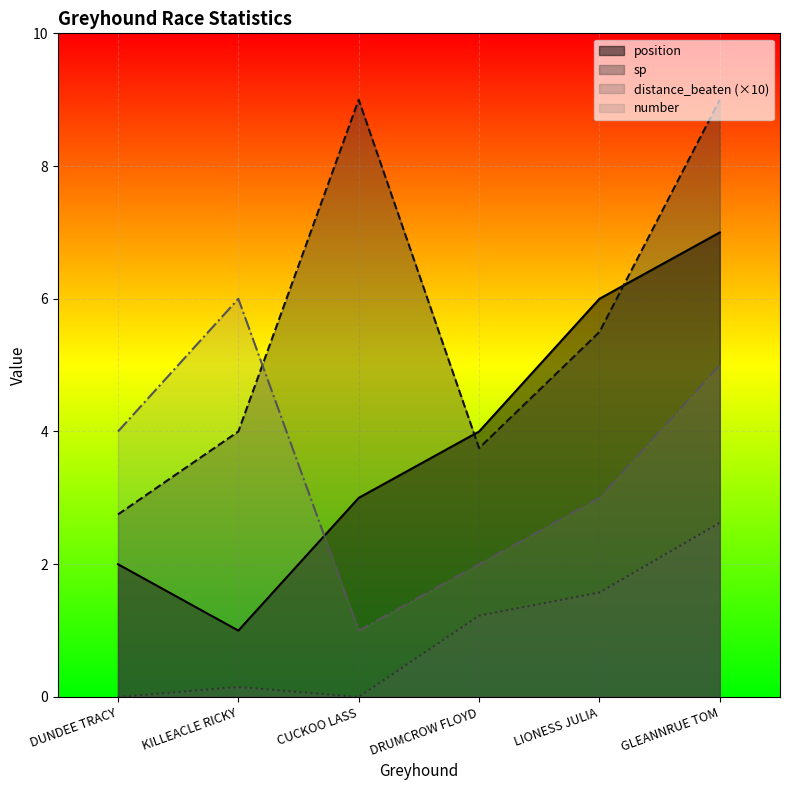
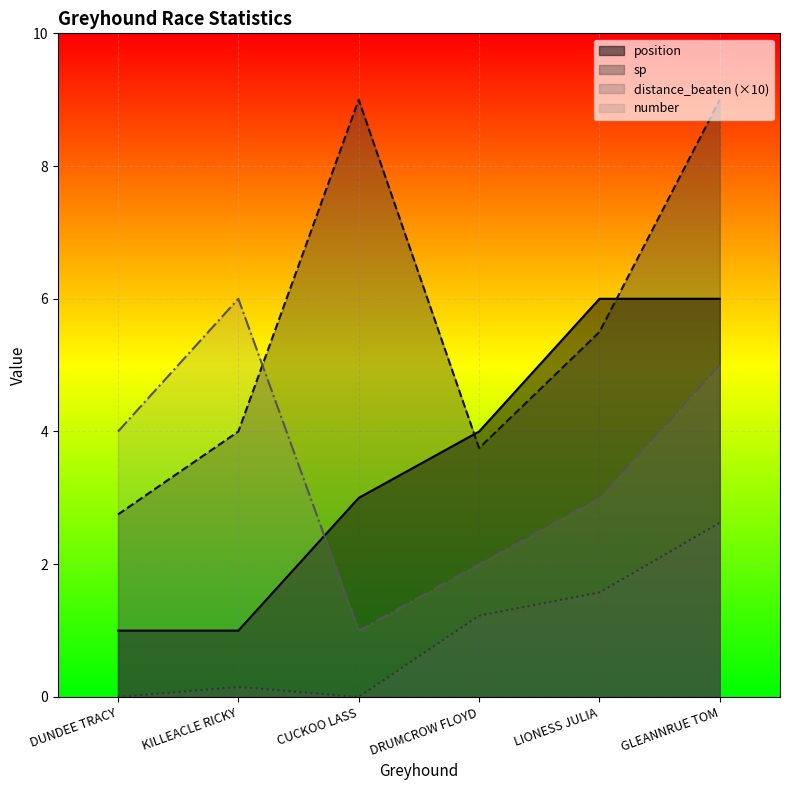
position, DUNDEE TRACY: 2 -> 1
position, GLEANNRUE TOM: 7 -> 6
